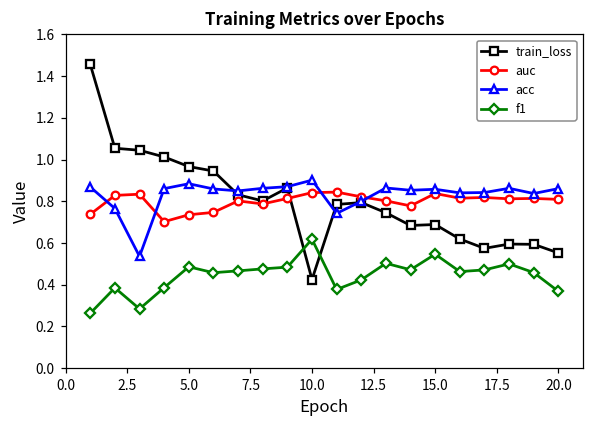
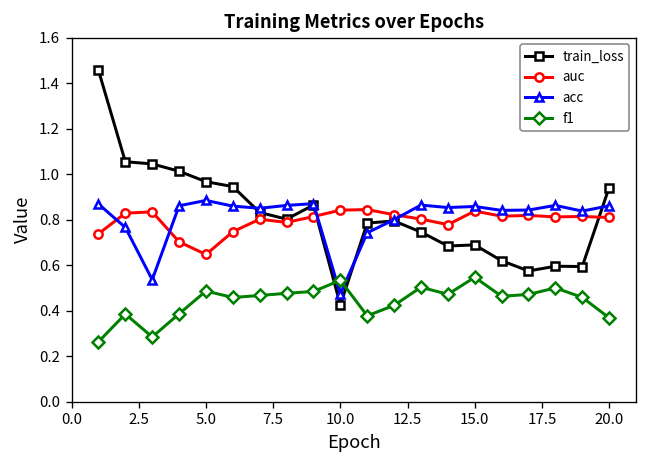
auc, 5.0: 0.74 -> 0.65
acc, 10.0: 0.90 -> 0.47
f1, 10.0: 0.62 -> 0.53
train_loss, 20.0: 0.55 -> 0.94
